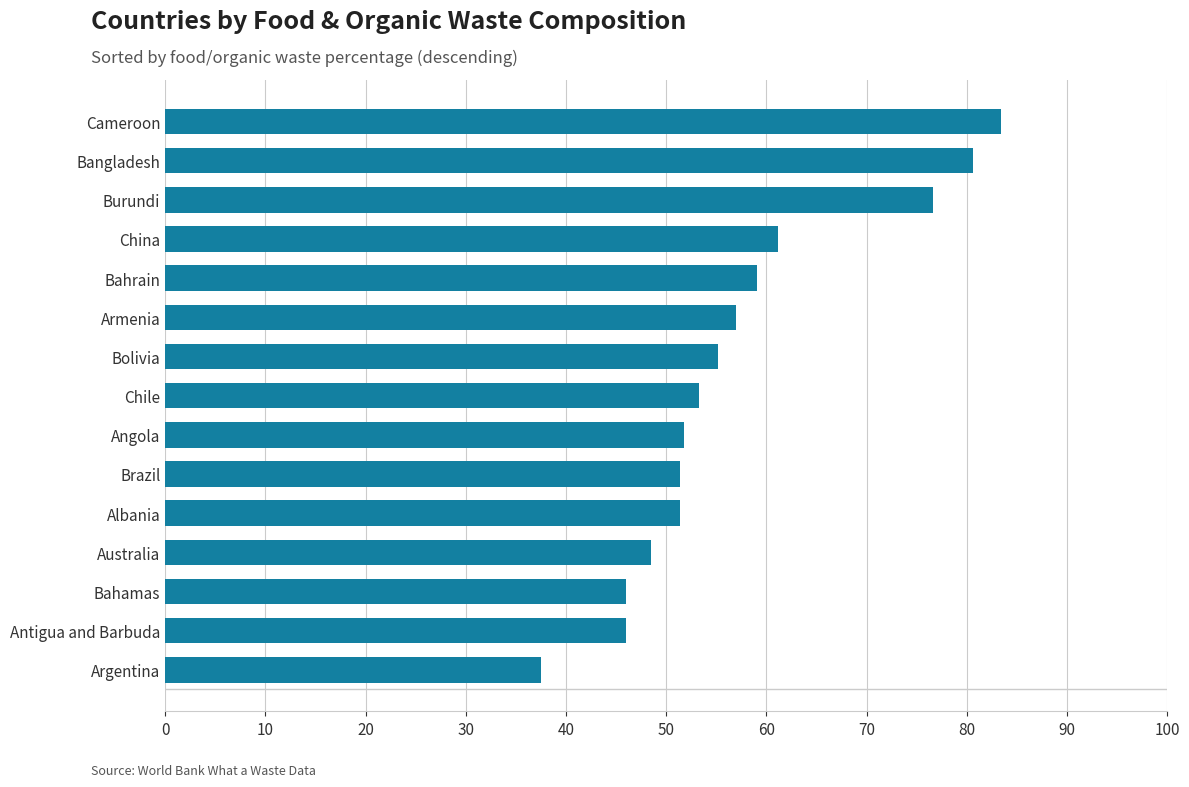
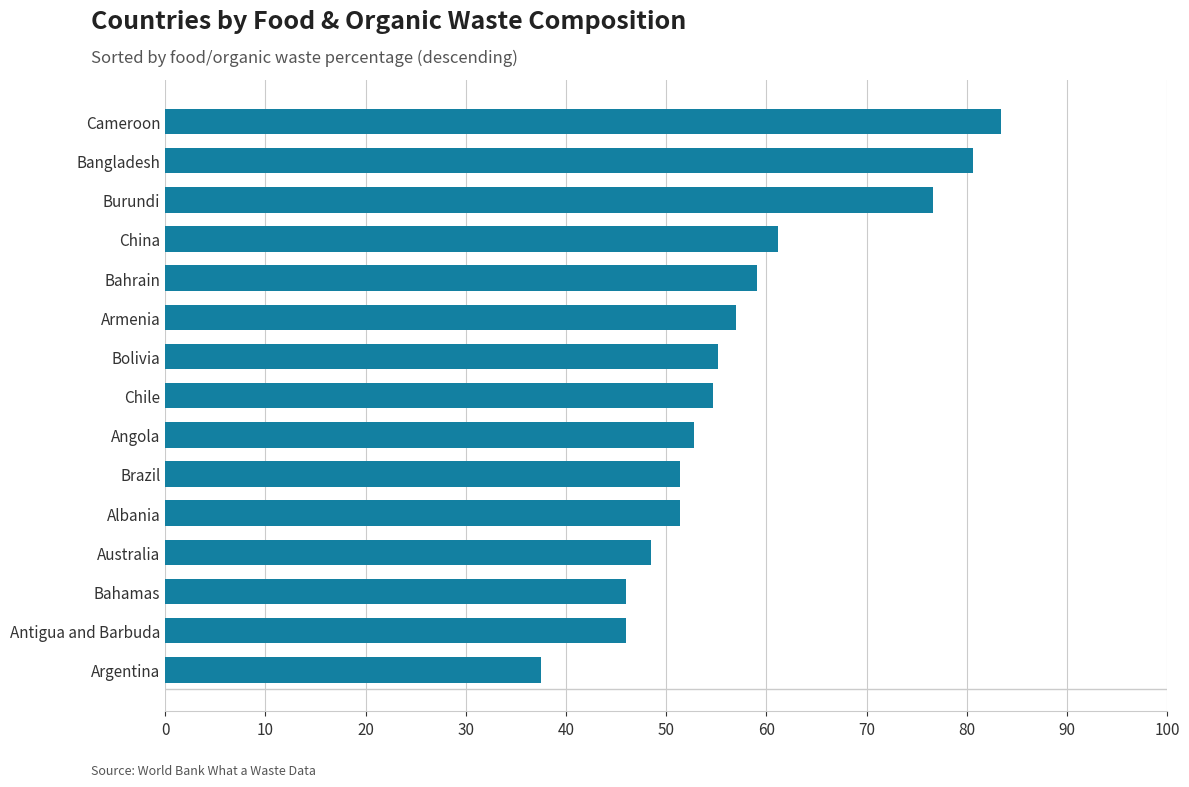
Chile: 53.3 -> 54.7
Angola: 51.8 -> 52.8
